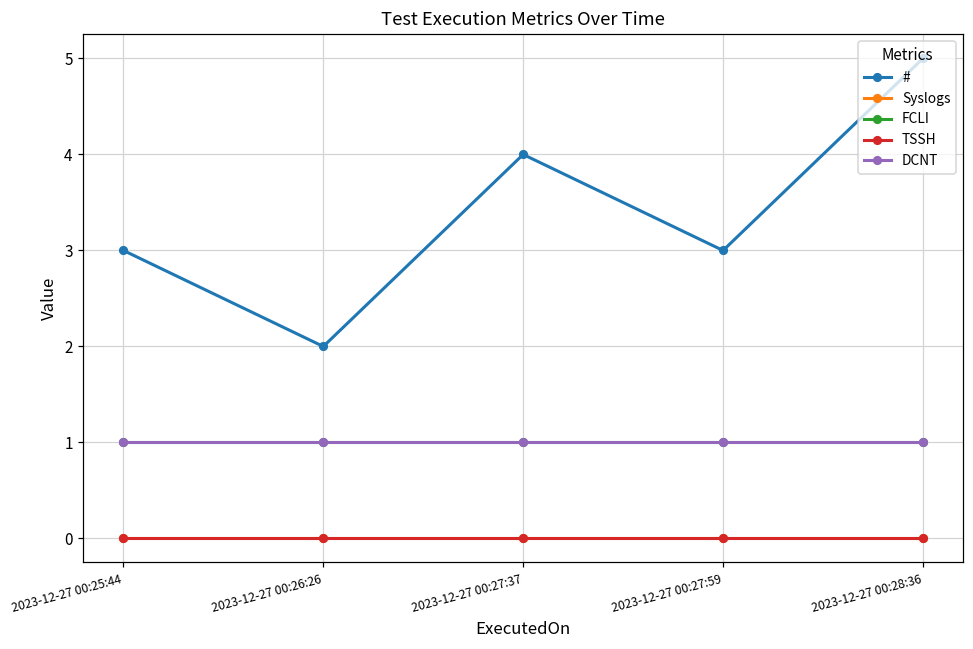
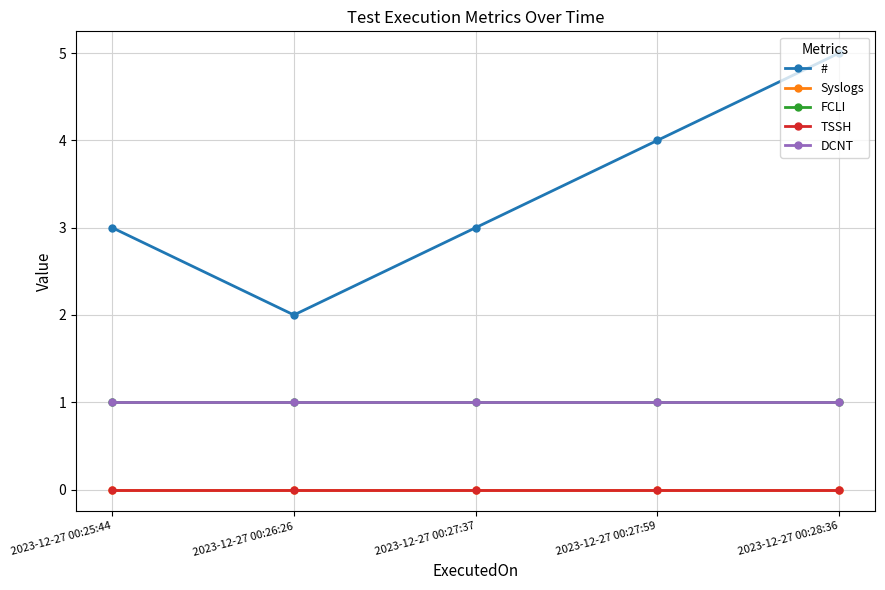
#, 2023-12-27 00:27:37: 4 -> 3
#, 2023-12-27 00:27:59: 3 -> 4
